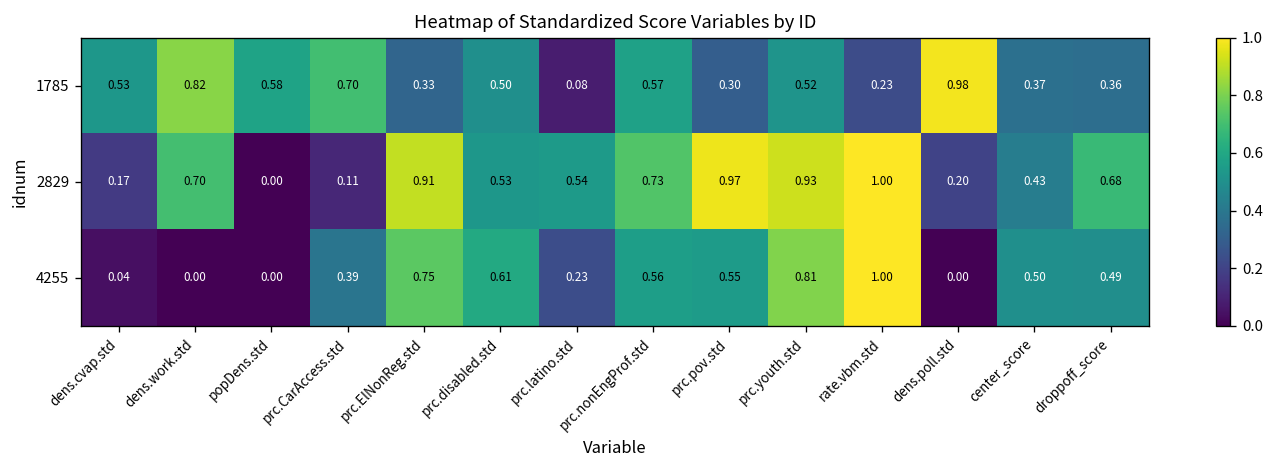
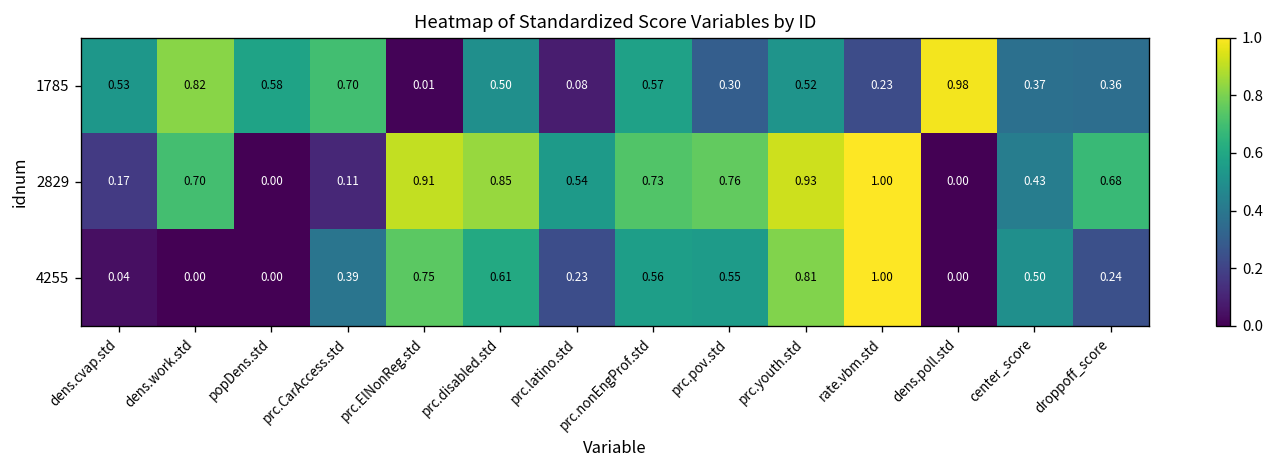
1785, prc.ElNonReg.std: 0.33 -> 0.01
2829, prc.disabled.std: 0.53 -> 0.85
2829, prc.pov.std: 0.97 -> 0.76
2829, dens.poll.std: 0.20 -> 0.00
4255, droppoff_score: 0.49 -> 0.24
